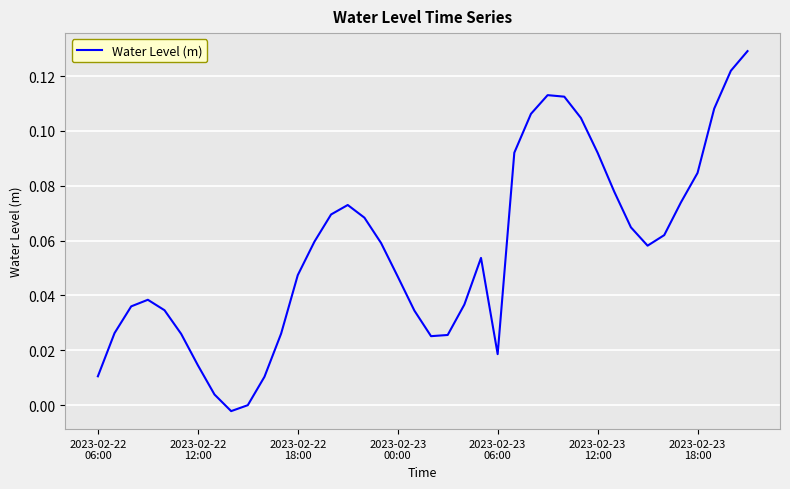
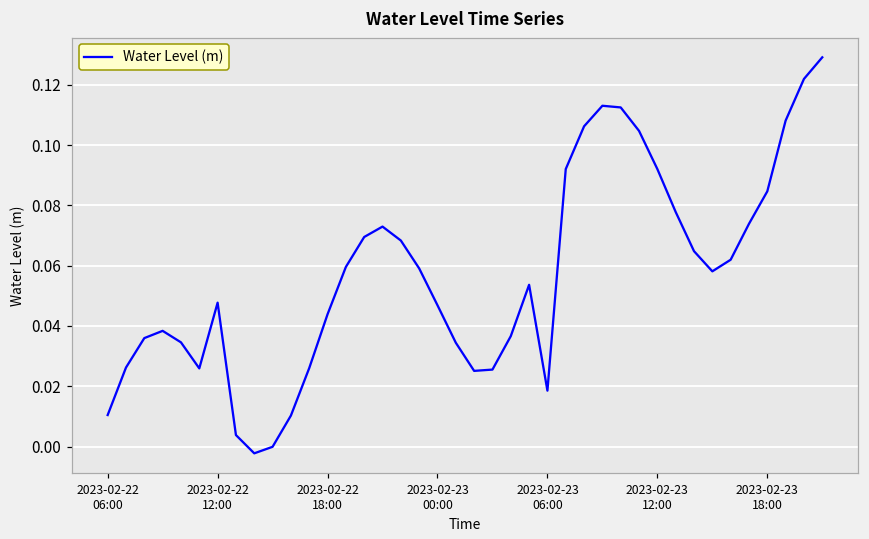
2023-02-22 12:00: 0.015 -> 0.048
2023-02-22 18:00: 0.047 -> 0.044
